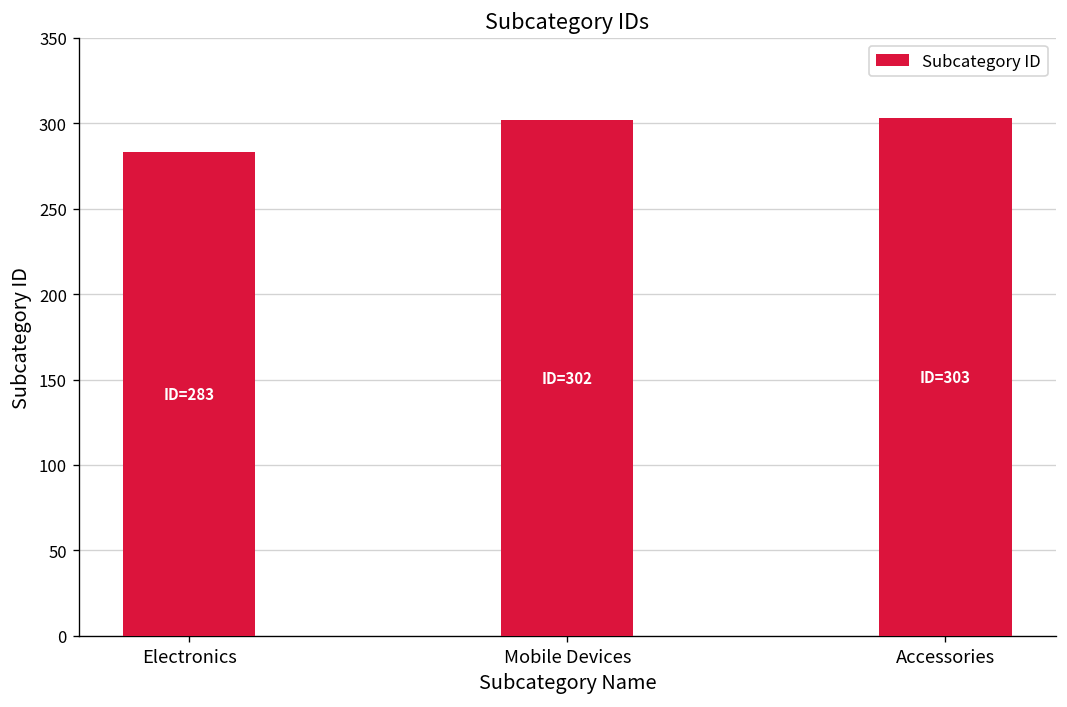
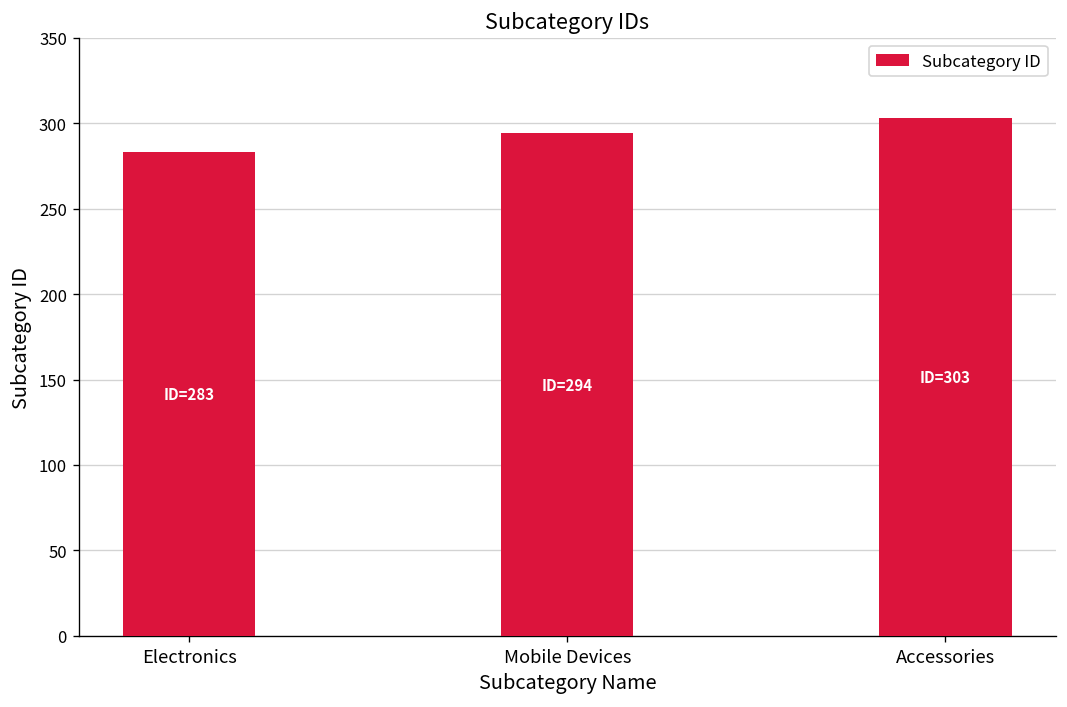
Mobile Devices: 302 -> 294
